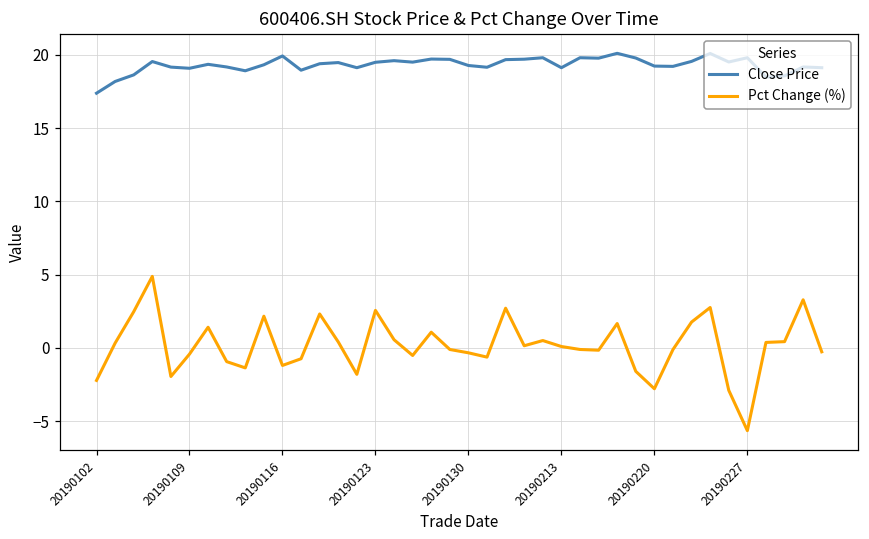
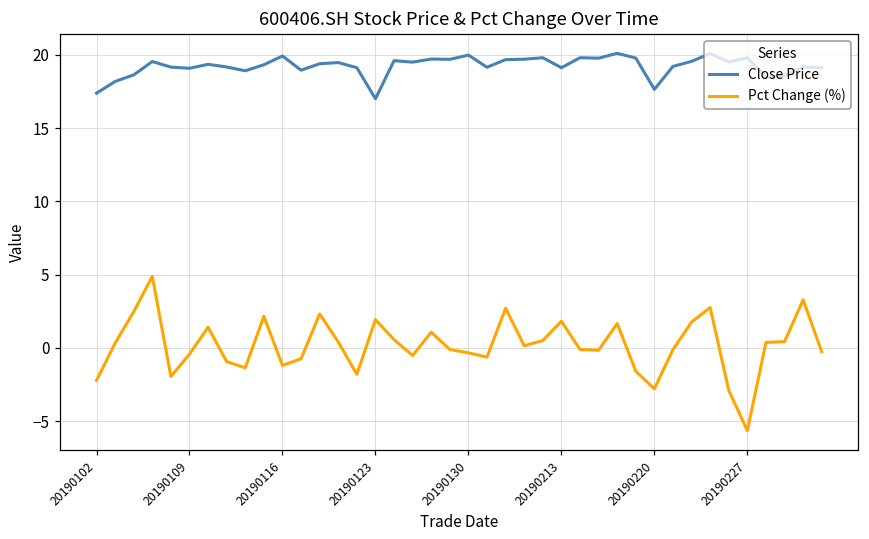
Close Price, 20190123: 19.5 -> 17.0
Pct Change (%), 20190123: 2.6 -> 1.9
Close Price, 20190130: 19.3 -> 20.0
Pct Change (%), 20190213: 0.1 -> 1.8
Close Price, 20190220: 19.2 -> 17.6
